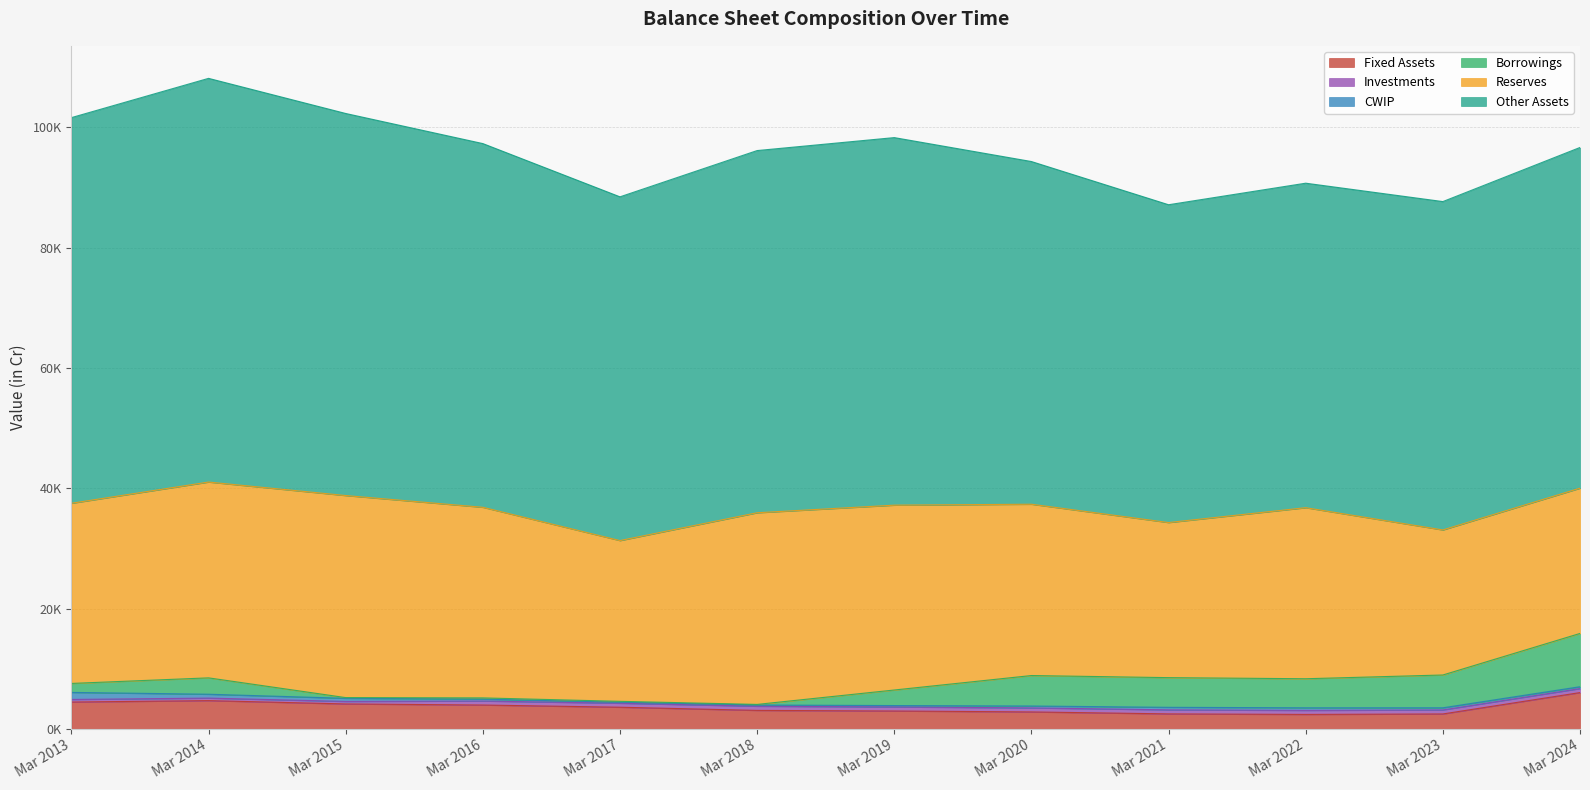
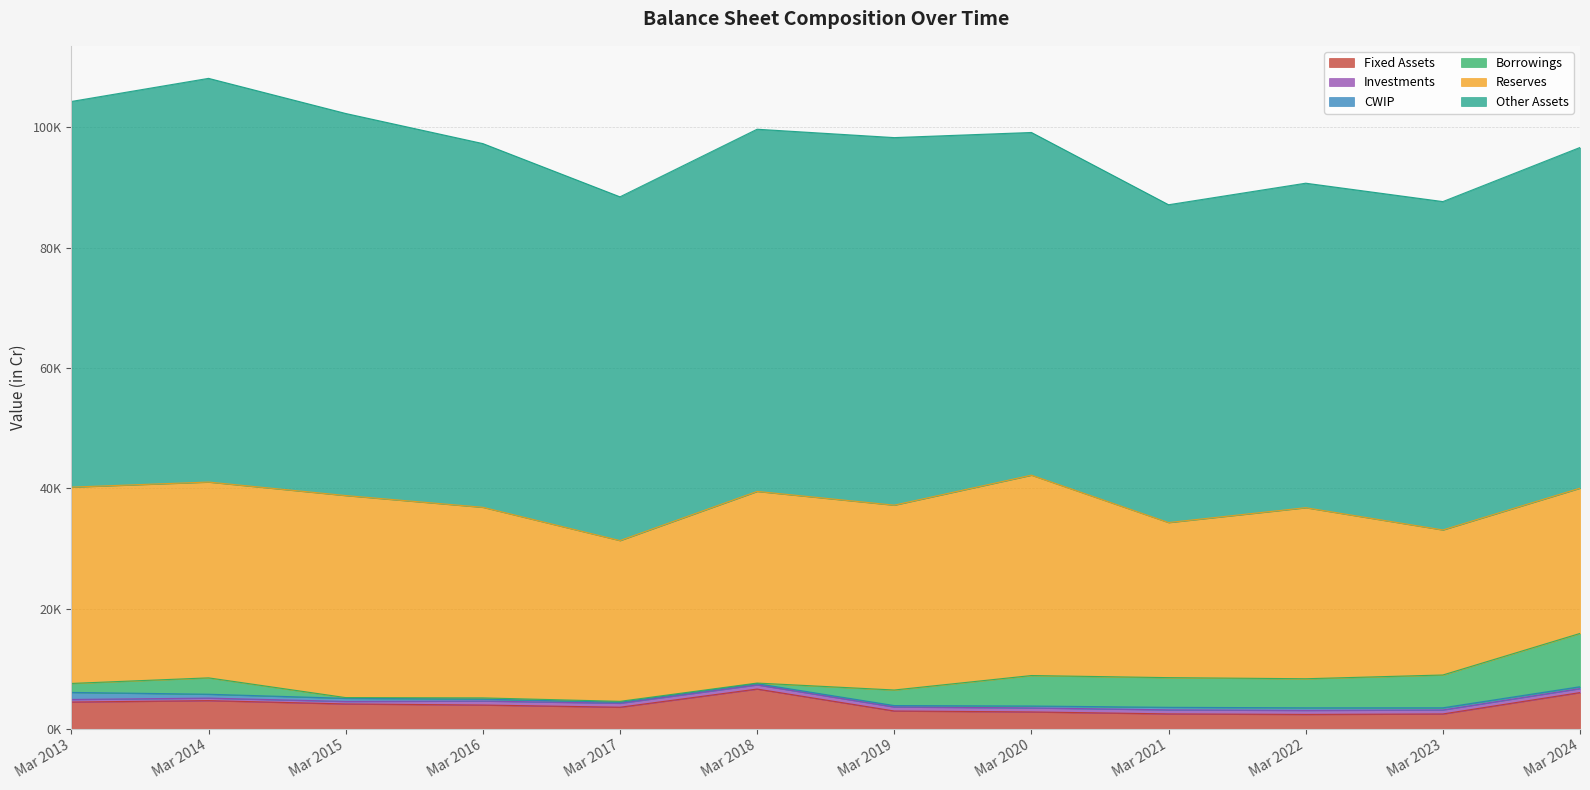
Reserves, Mar 2013: 30000 -> 33000
Fixed Assets, Mar 2018: 3000 -> 7000
Reserves, Mar 2020: 28000 -> 33000
